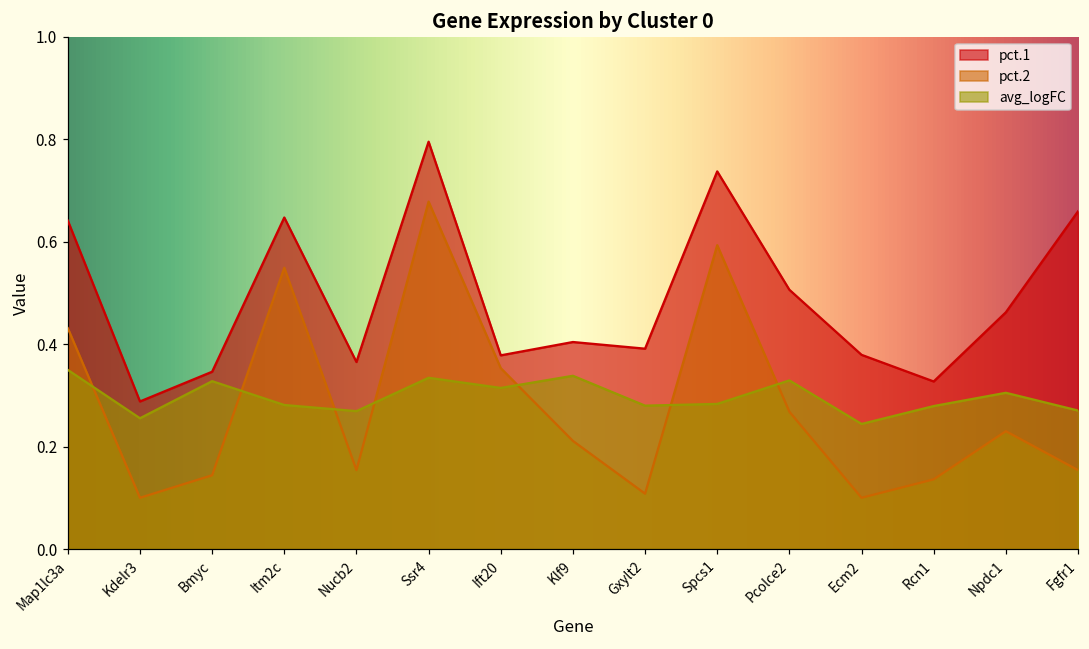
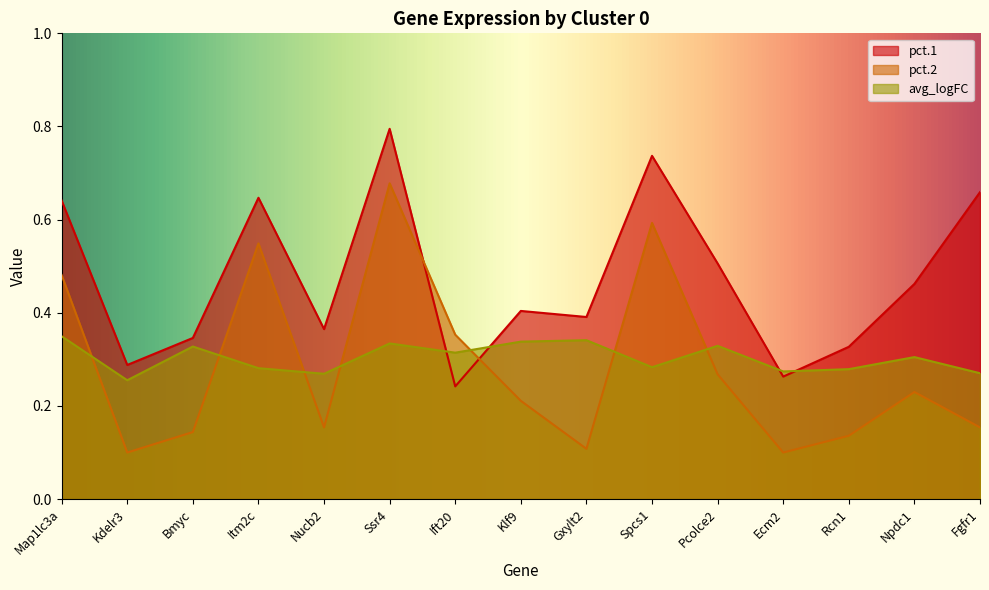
pct.2, Map1lc3a: 0.43 -> 0.48
pct.1, Ift20: 0.38 -> 0.24
avg_logFC, Gxylt2: 0.28 -> 0.34
pct.1, Ecm2: 0.38 -> 0.26
avg_logFC, Ecm2: 0.24 -> 0.27
